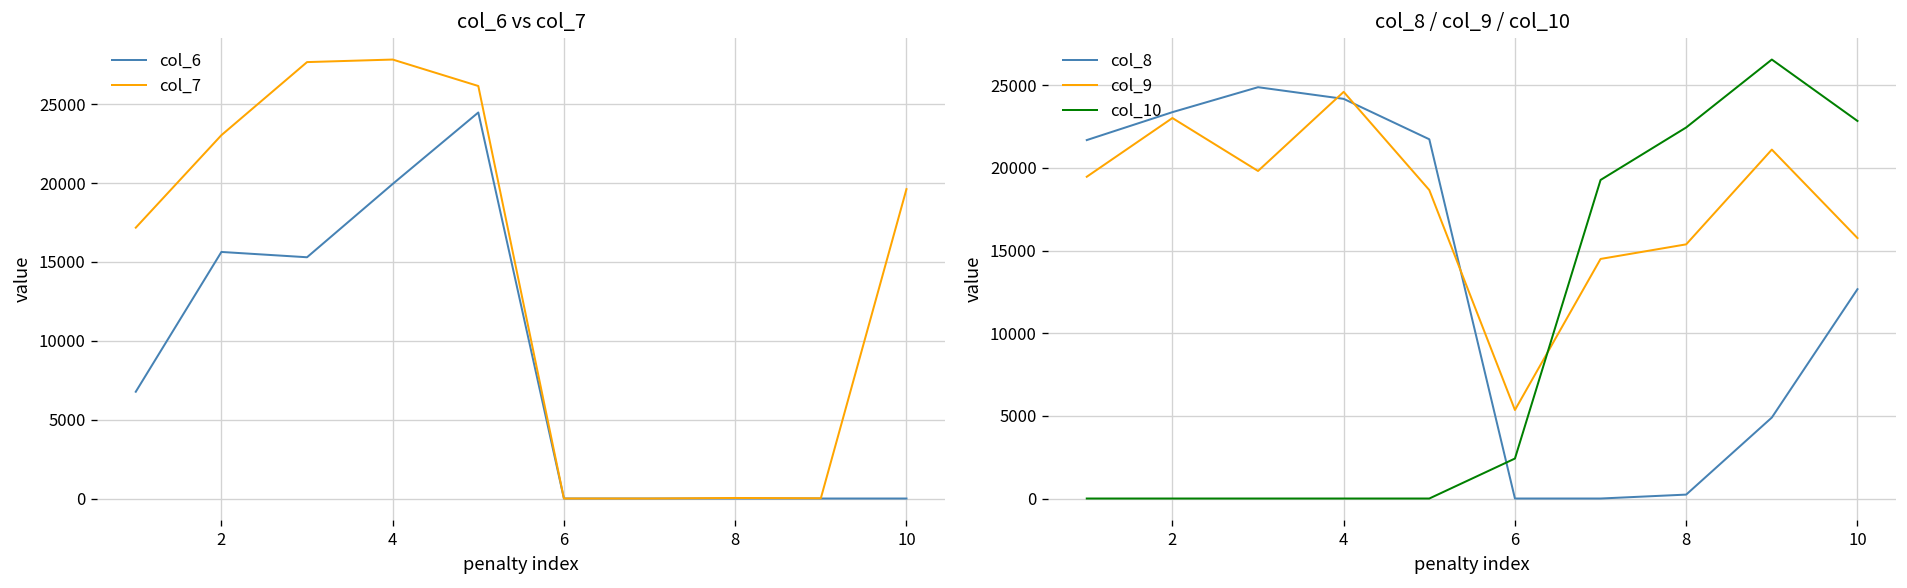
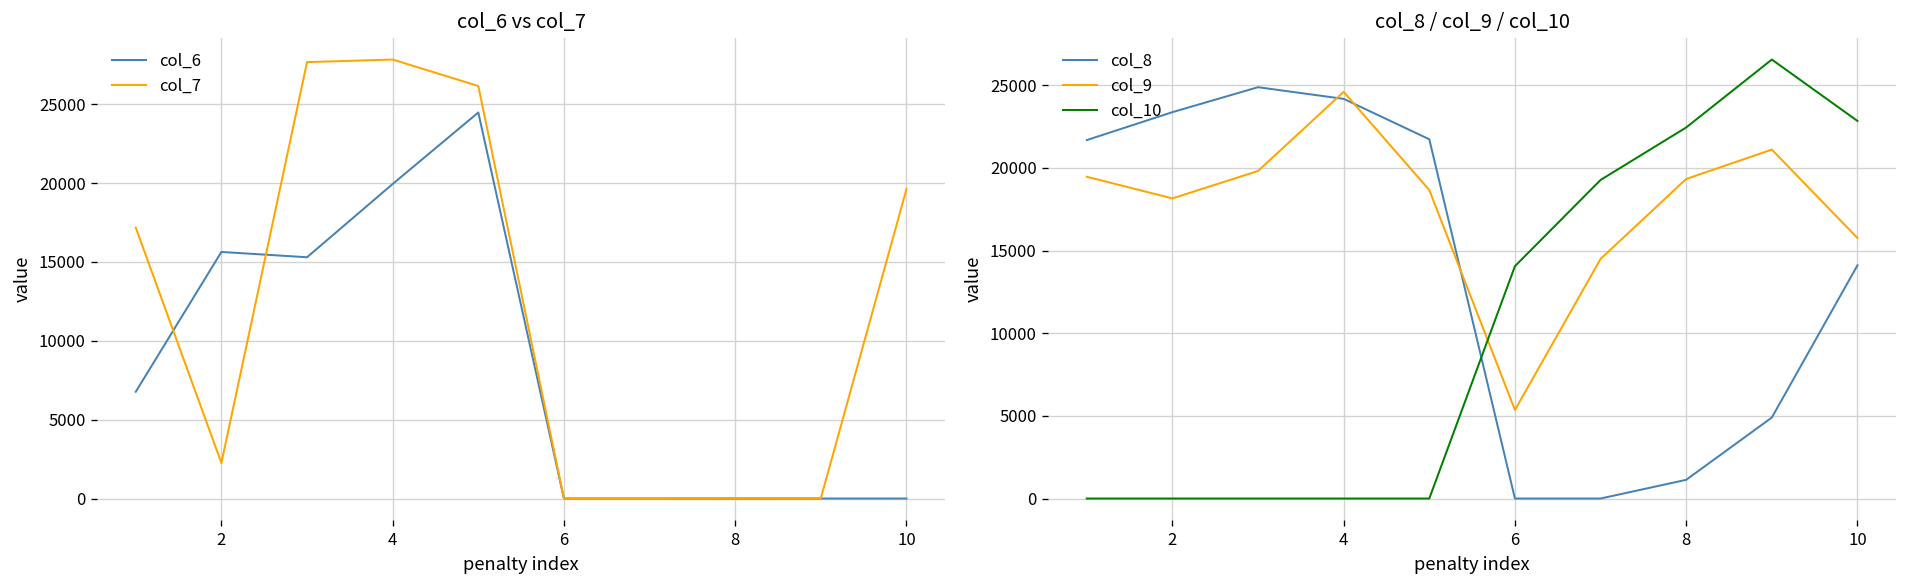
col_6 vs col_7, col_7, 2: 23000 -> 2300
col_8 / col_9 / col_10, col_9, 2: 23000 -> 18200
col_8 / col_9 / col_10, col_10, 6: 2400 -> 14100
col_8 / col_9 / col_10, col_8, 8: 200 -> 1100
col_8 / col_9 / col_10, col_9, 8: 15400 -> 19300
col_8 / col_9 / col_10, col_8, 10: 12700 -> 14100
